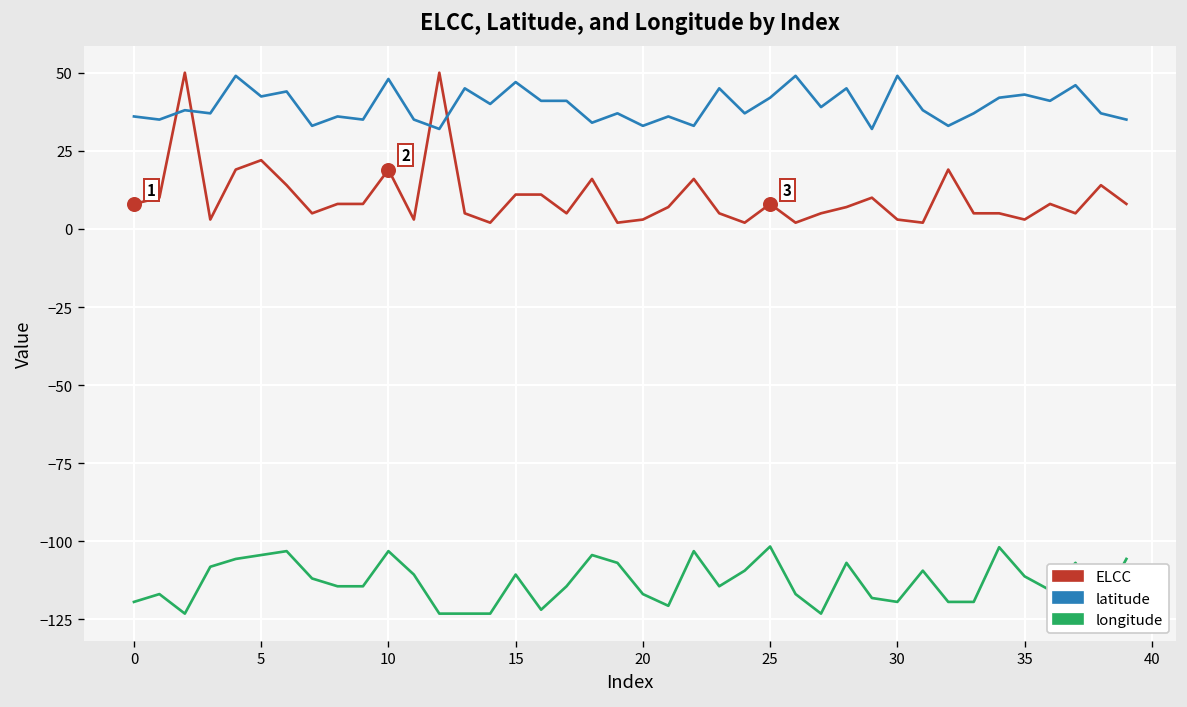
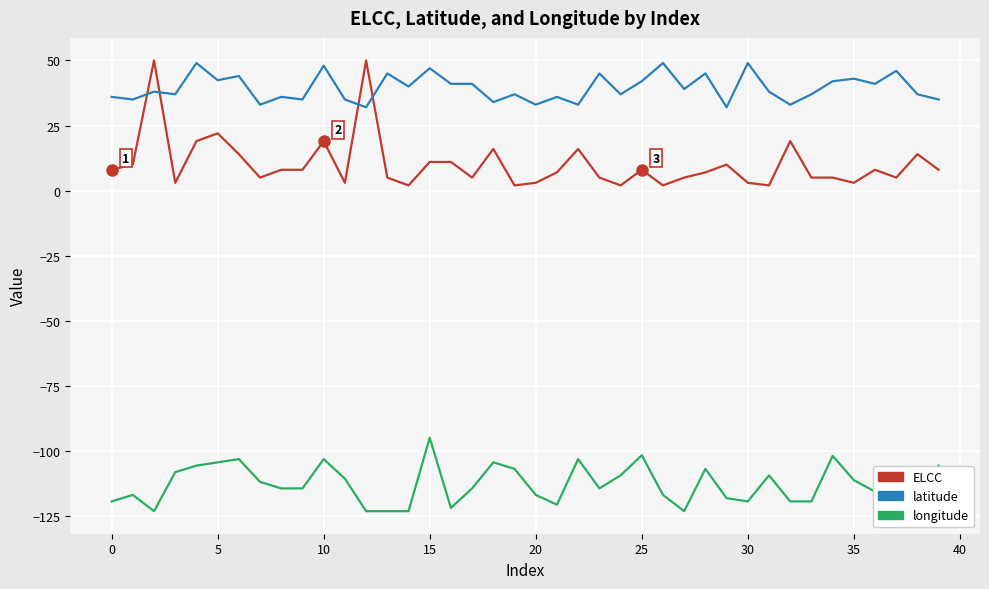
longitude, 15: -111 -> -95
